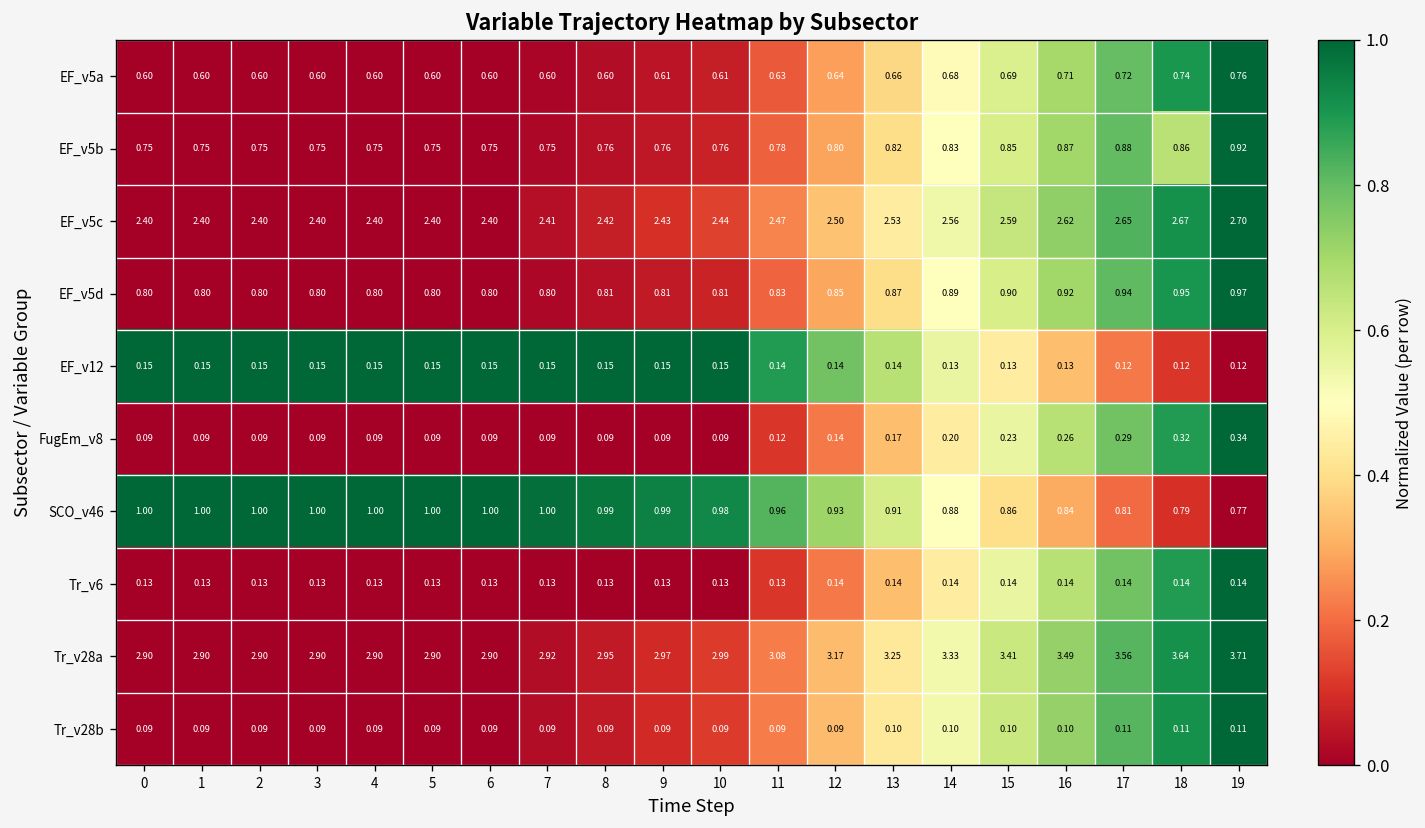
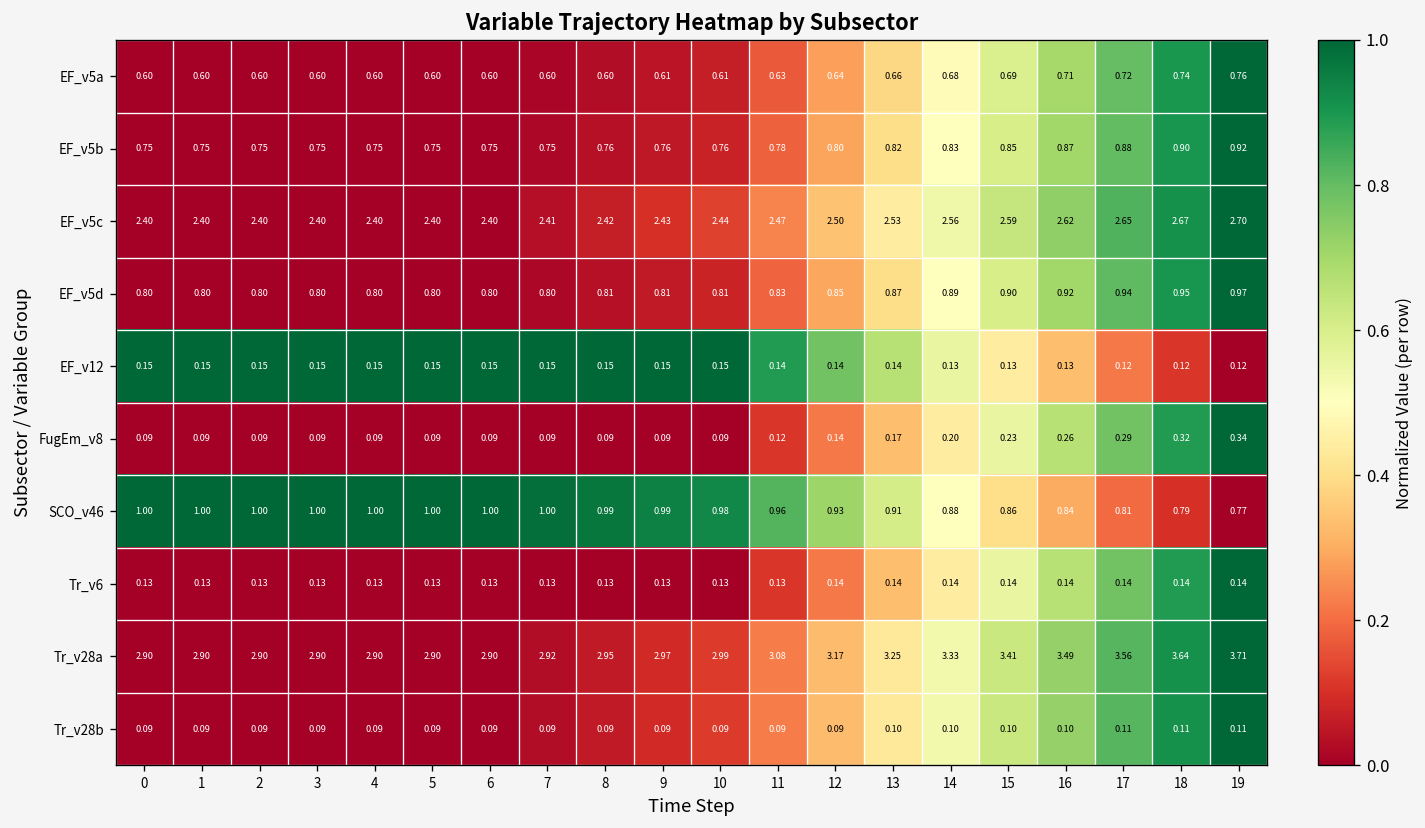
EF_v5b, 18: 0.86 -> 0.90
